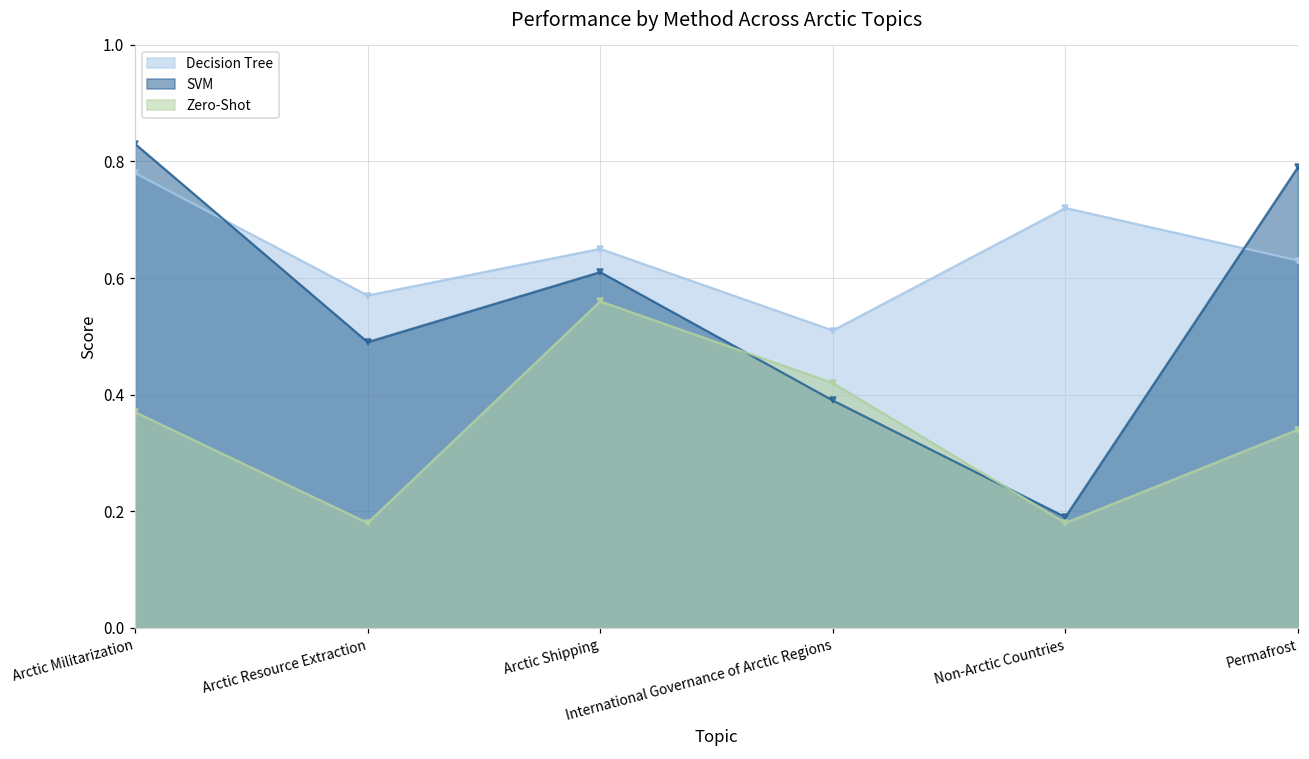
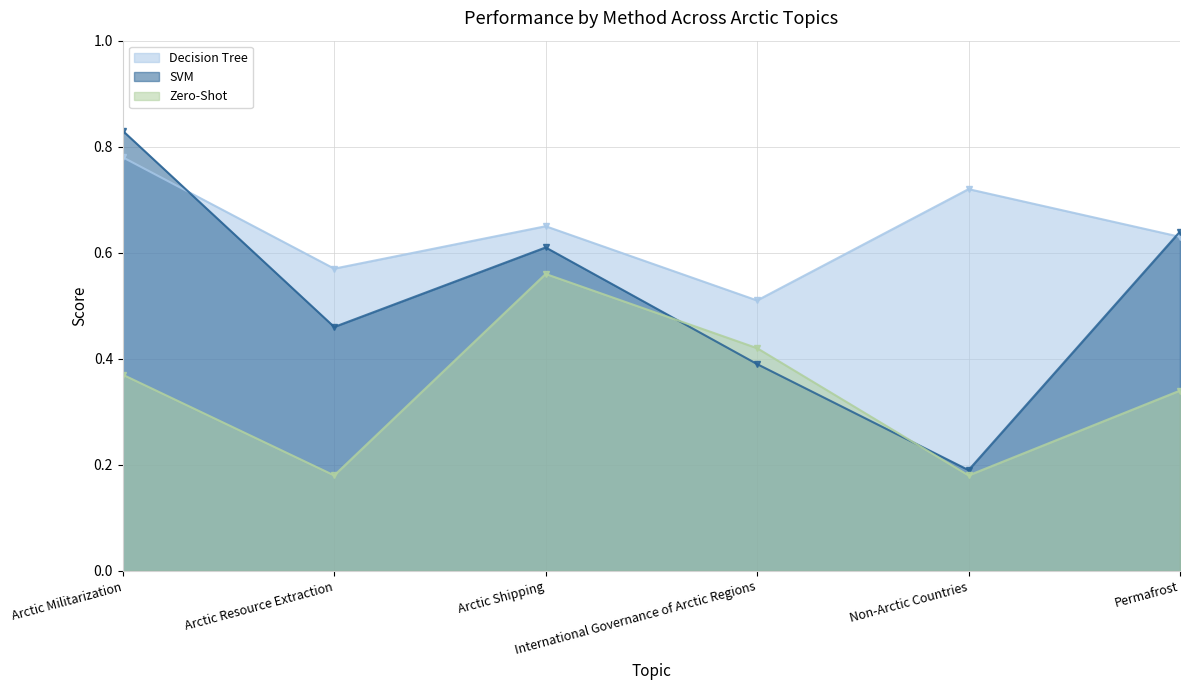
SVM, Arctic Resource Extraction: 0.49 -> 0.46
SVM, Permafrost: 0.79 -> 0.64
